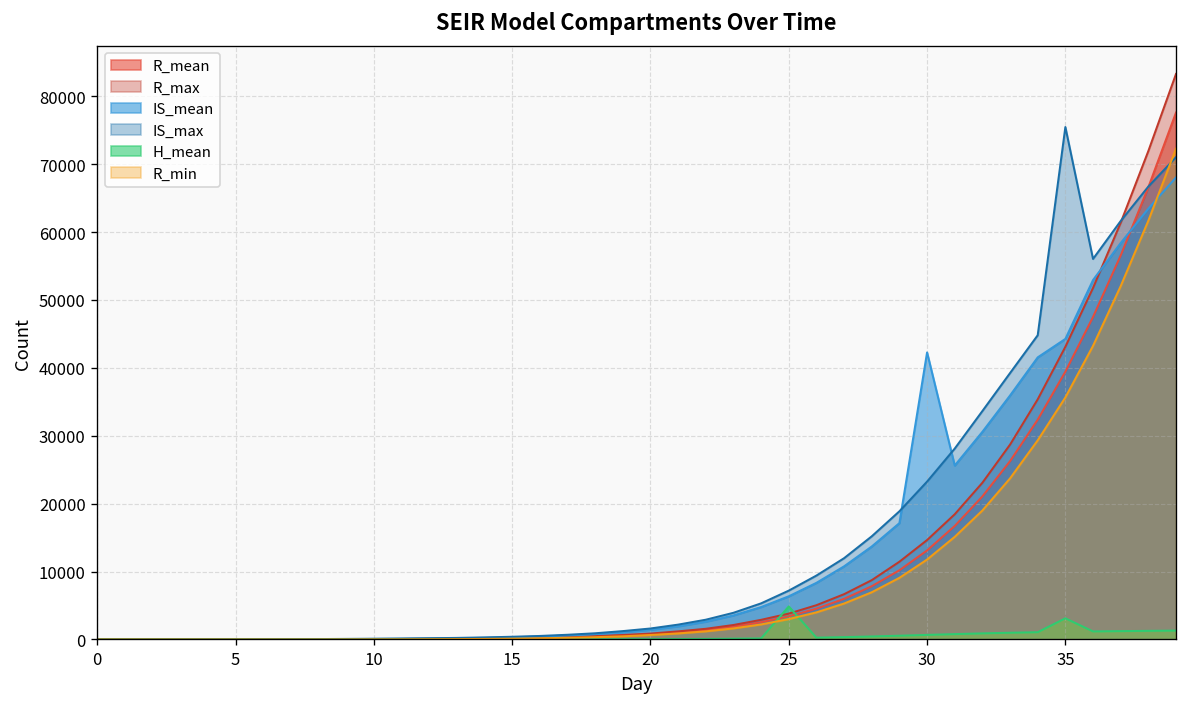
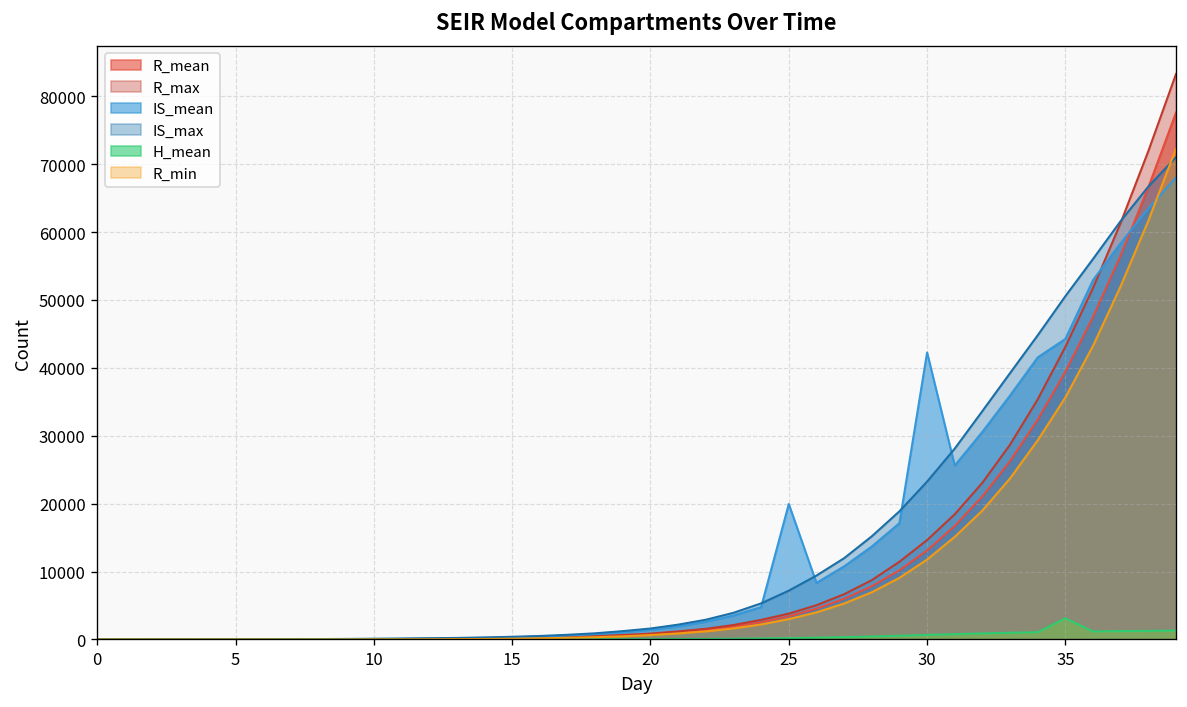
IS_mean, 25: 6000 -> 20000
H_mean, 25: 5000 -> 0
IS_max, 35: 75000 -> 51000
